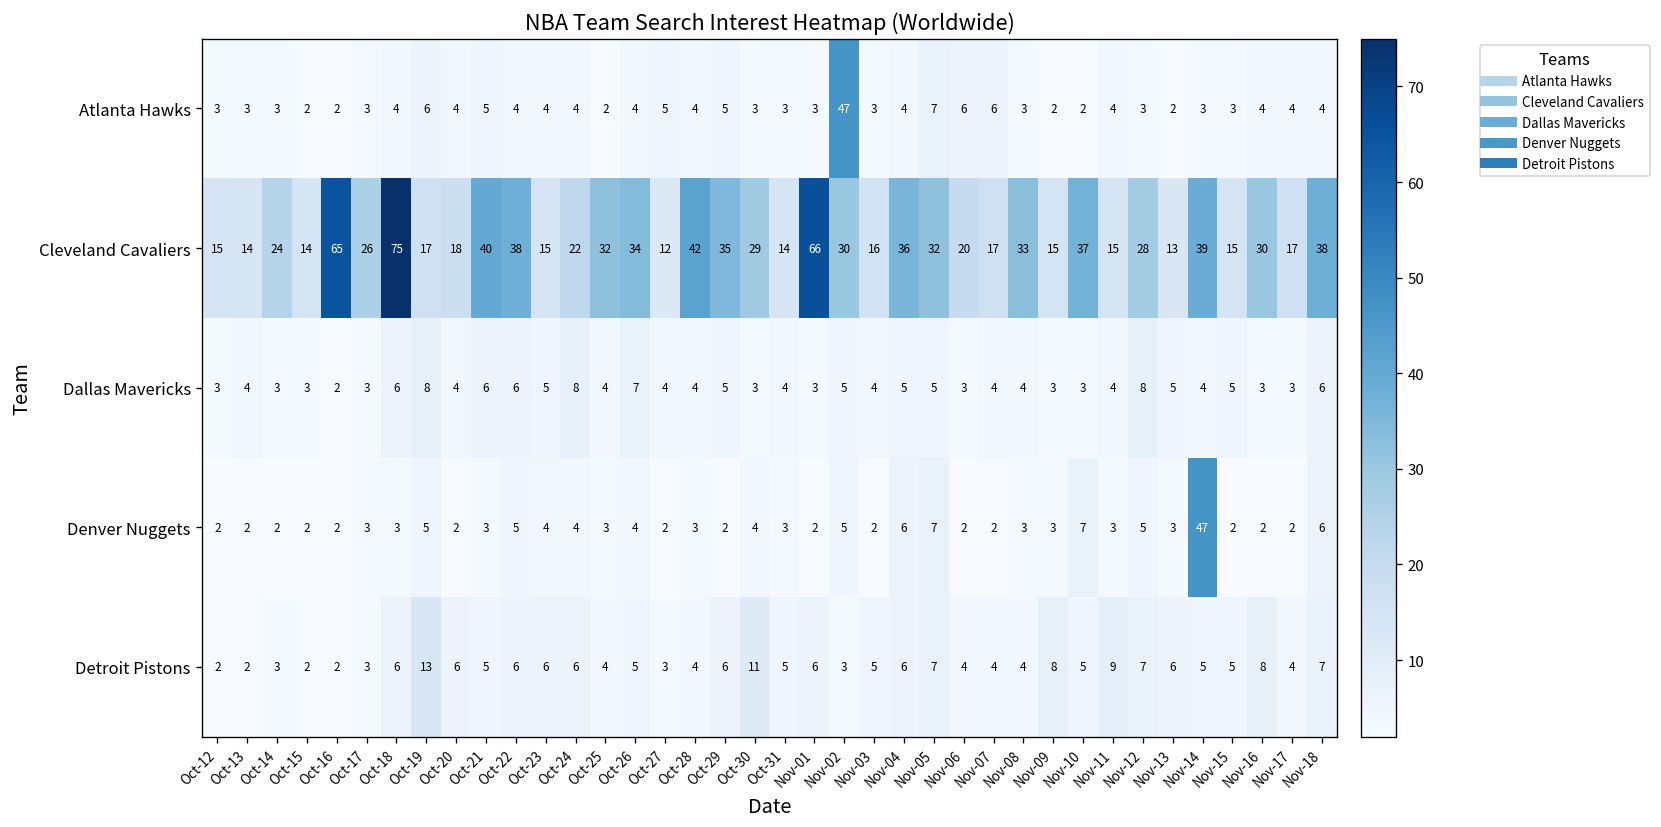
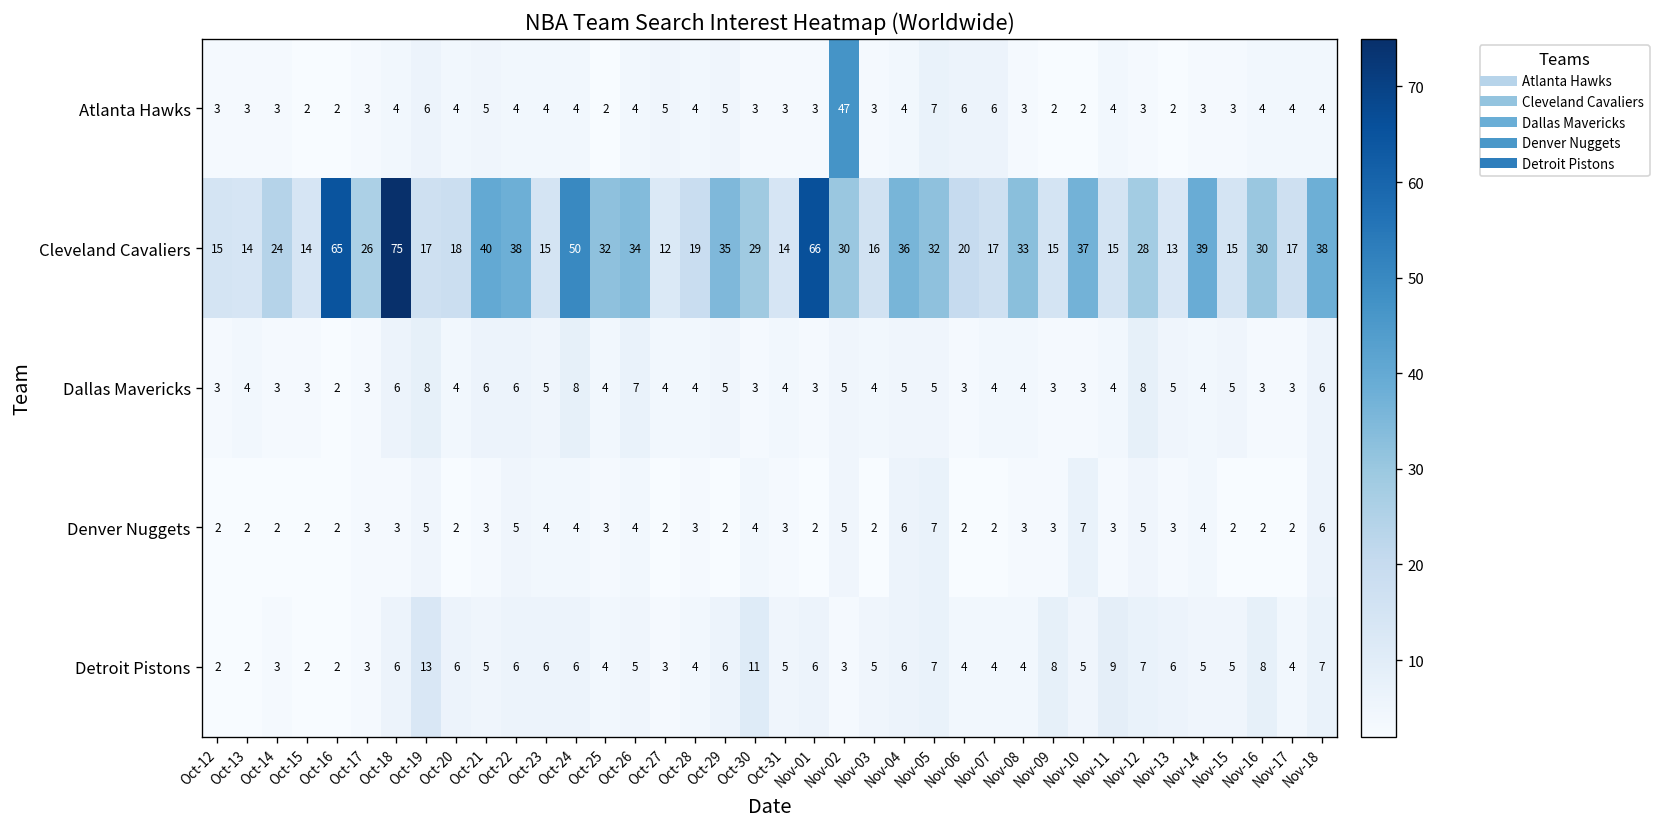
Cleveland Cavaliers, Oct-24: 22 -> 50
Cleveland Cavaliers, Oct-28: 42 -> 19
Denver Nuggets, Nov-14: 47 -> 4
